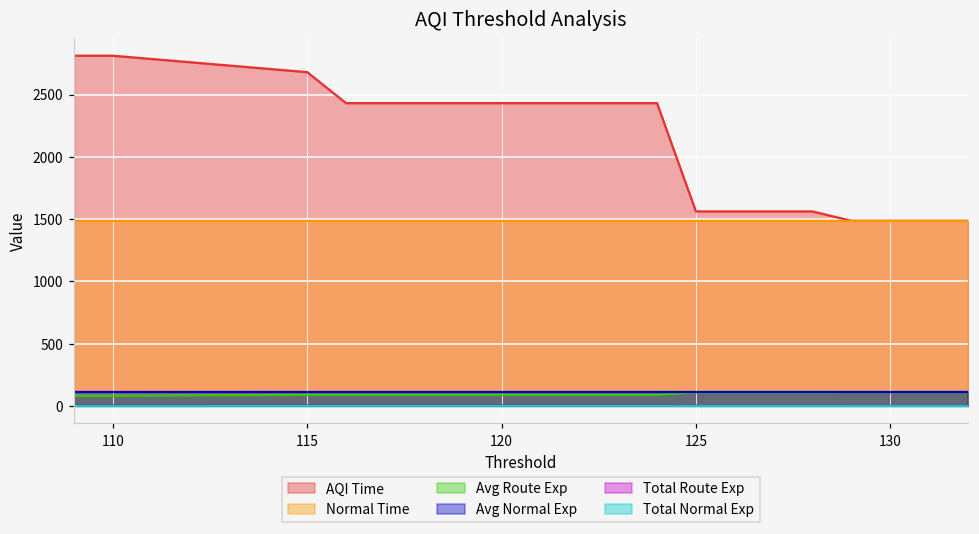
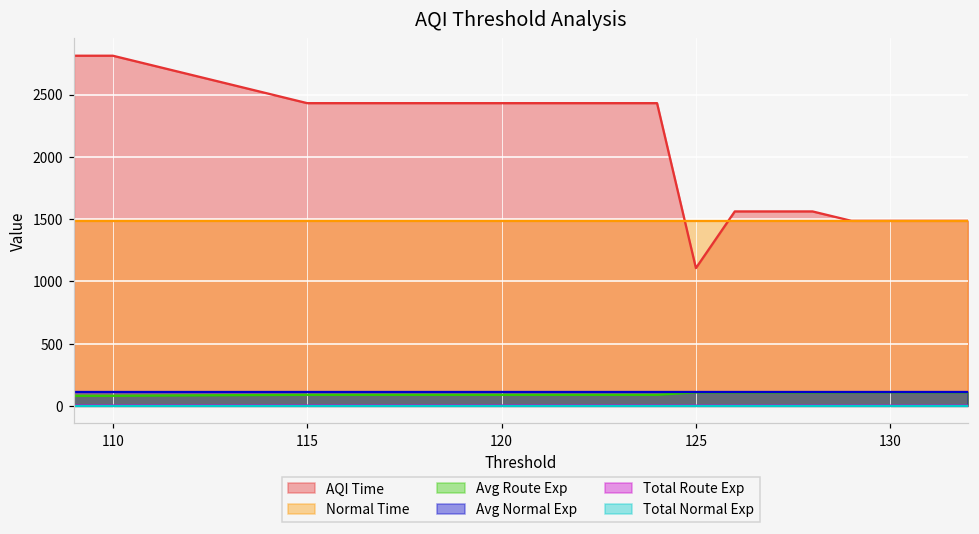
AQI Time, 115: 2680 -> 2430
AQI Time, 125: 1560 -> 1110
